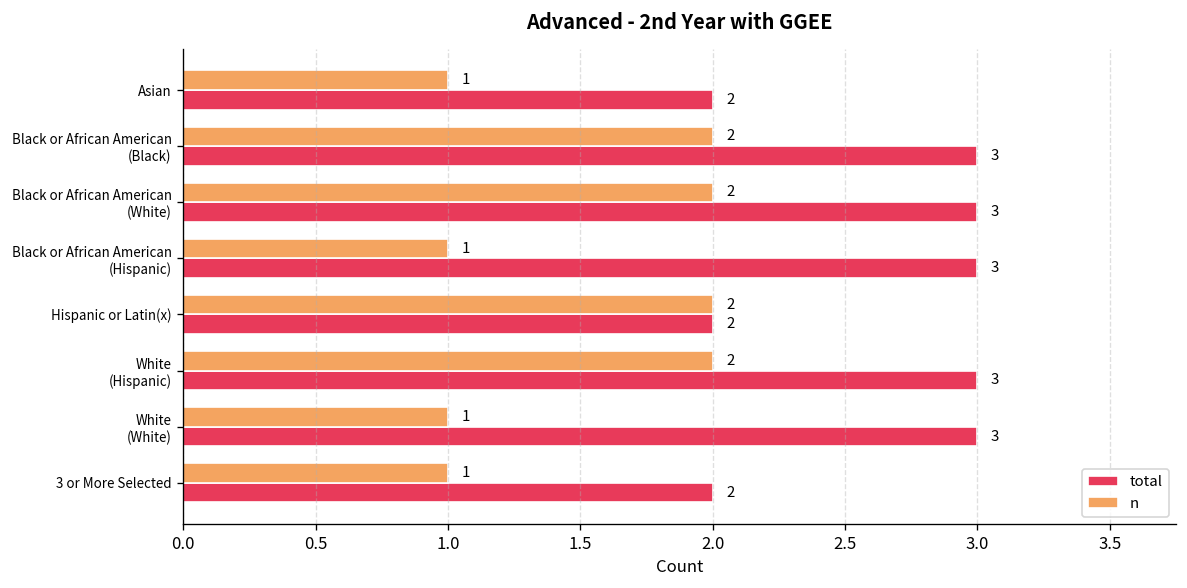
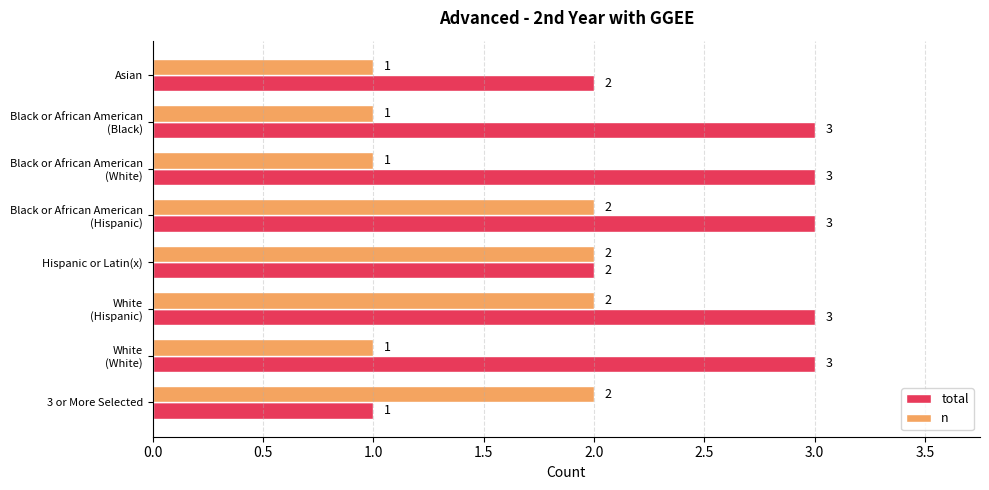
n, Black or African American (Black): 2 -> 1
n, Black or African American (White): 2 -> 1
n, Black or African American (Hispanic): 1 -> 2
n, 3 or More Selected: 1 -> 2
total, 3 or More Selected: 2 -> 1
